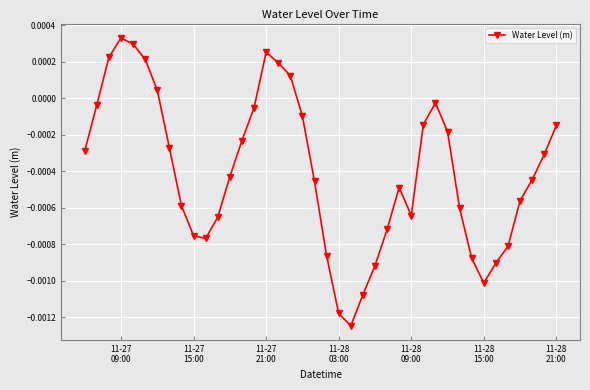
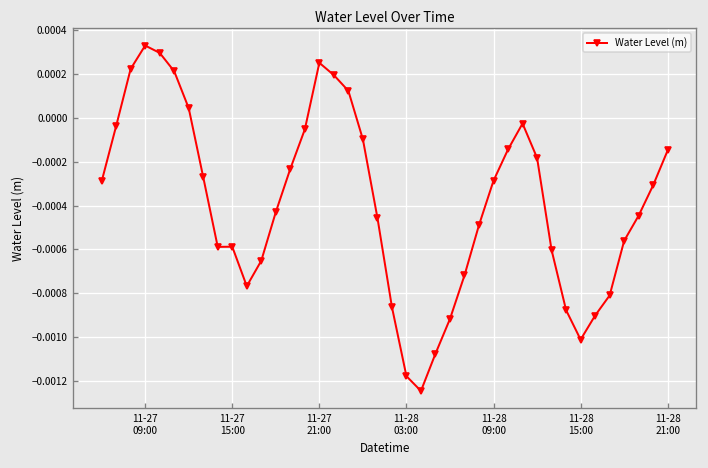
11-27 15:00: -0.00075 -> -0.00059
11-28 09:00: -0.00064 -> -0.00029
